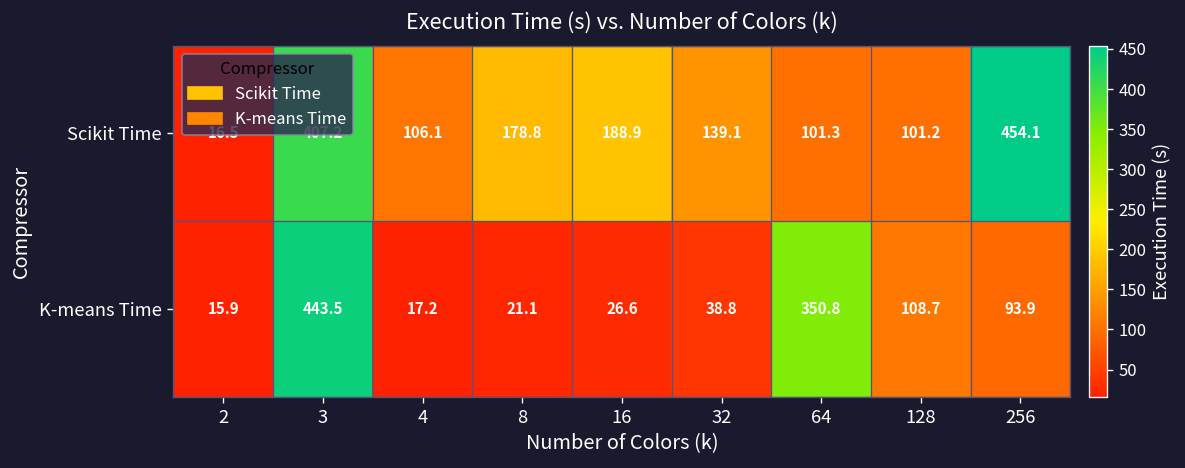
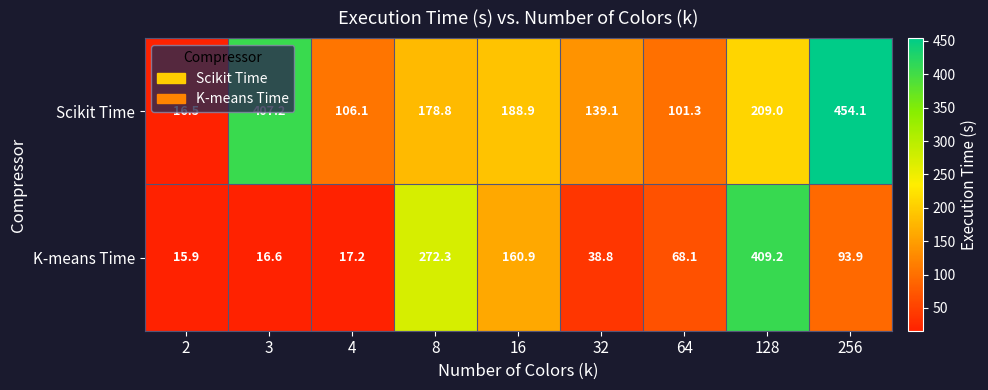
Scikit Time, 128: 101.2 -> 209.0
K-means Time, 3: 443.5 -> 16.6
K-means Time, 8: 21.1 -> 272.3
K-means Time, 16: 26.6 -> 160.9
K-means Time, 64: 350.8 -> 68.1
K-means Time, 128: 108.7 -> 409.2
